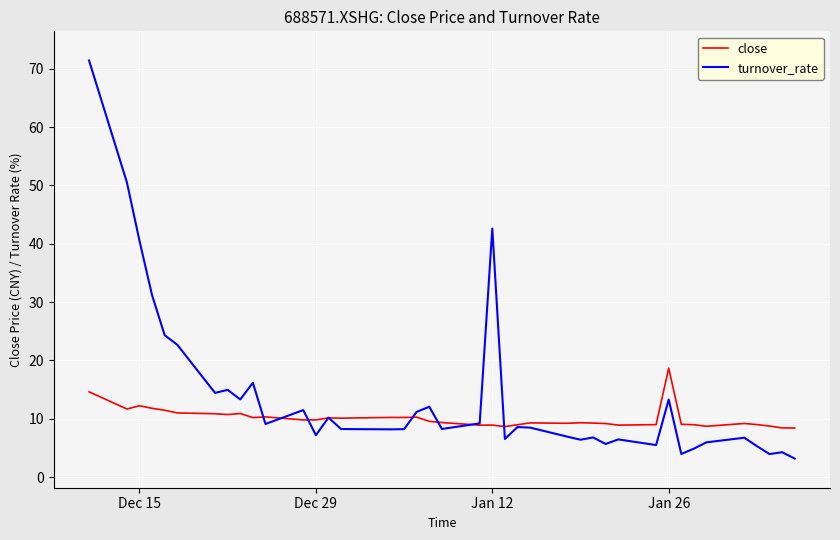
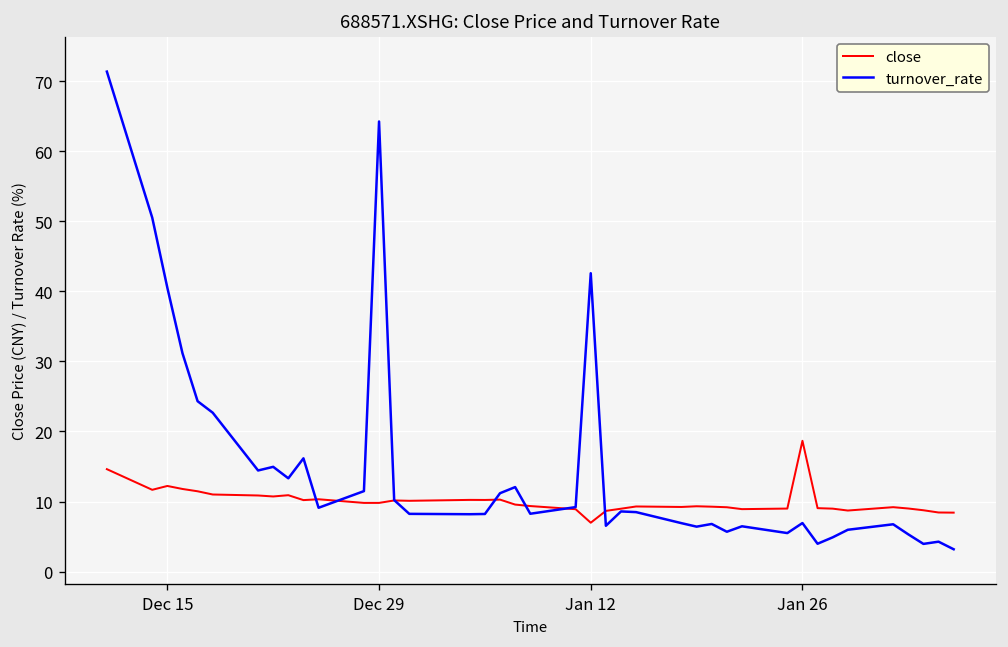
turnover_rate, Dec 29: 7 -> 64
close, Jan 12: 9 -> 7
turnover_rate, Jan 26: 13 -> 7
